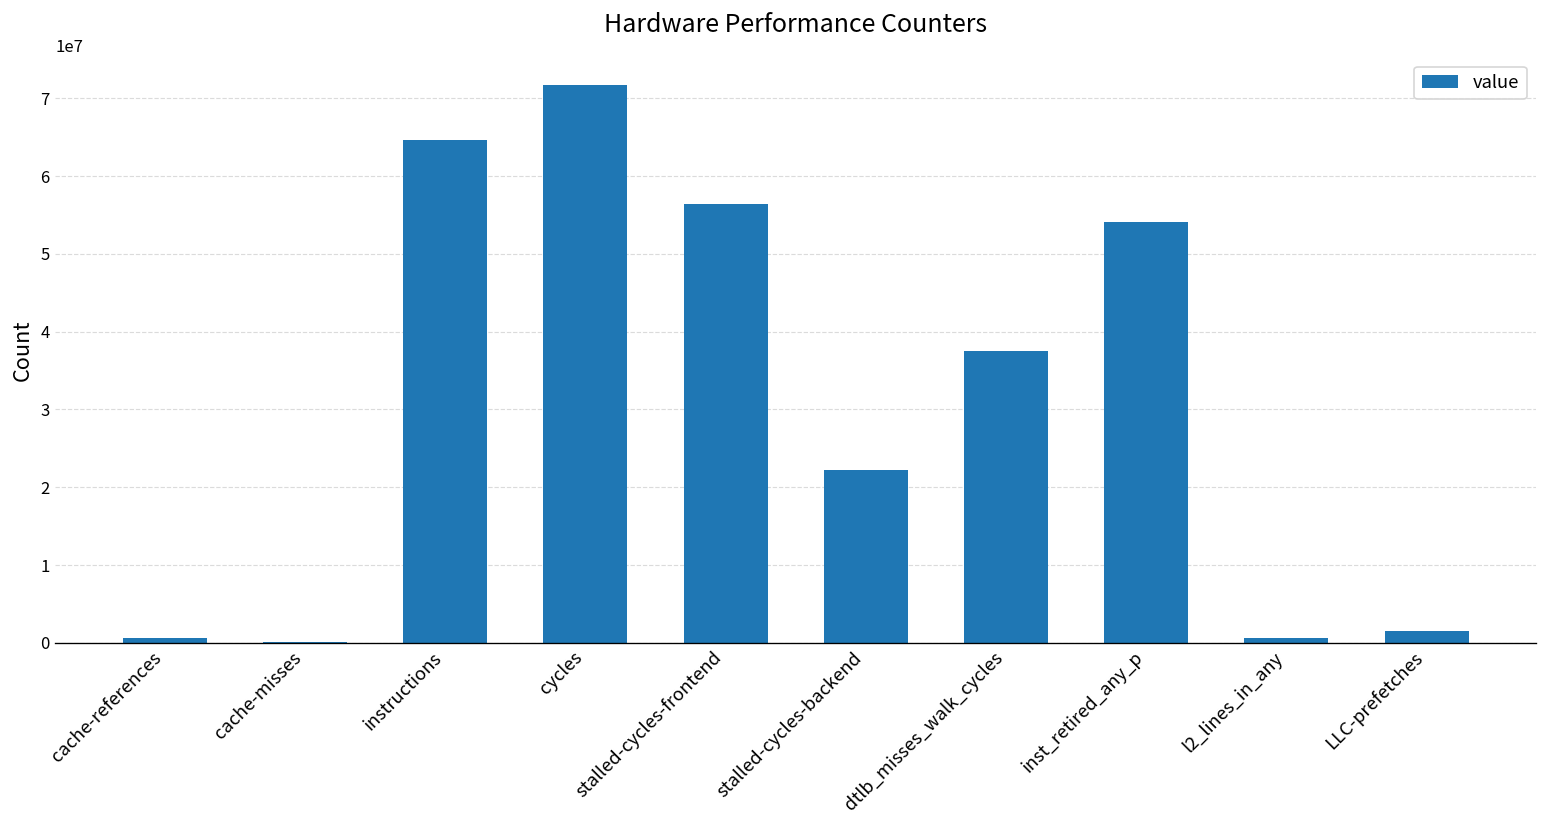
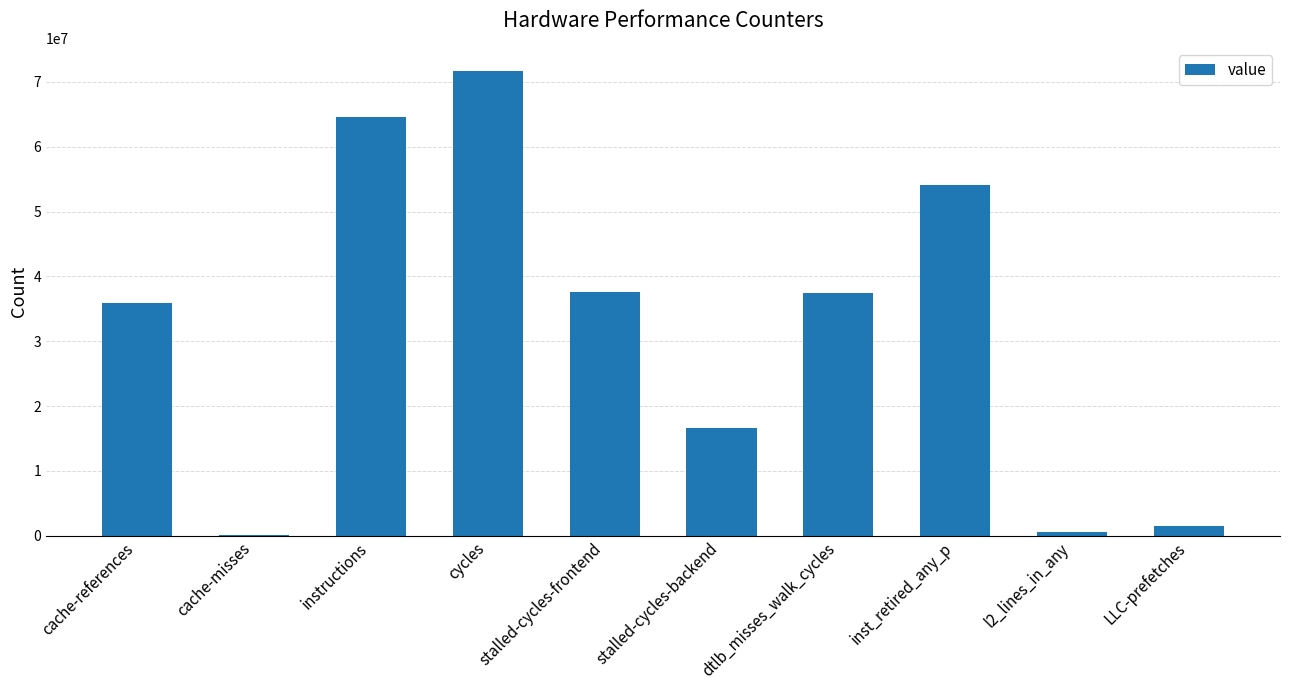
cache-references: 1000000 -> 36000000
stalled-cycles-frontend: 56000000 -> 38000000
stalled-cycles-backend: 22000000 -> 17000000
